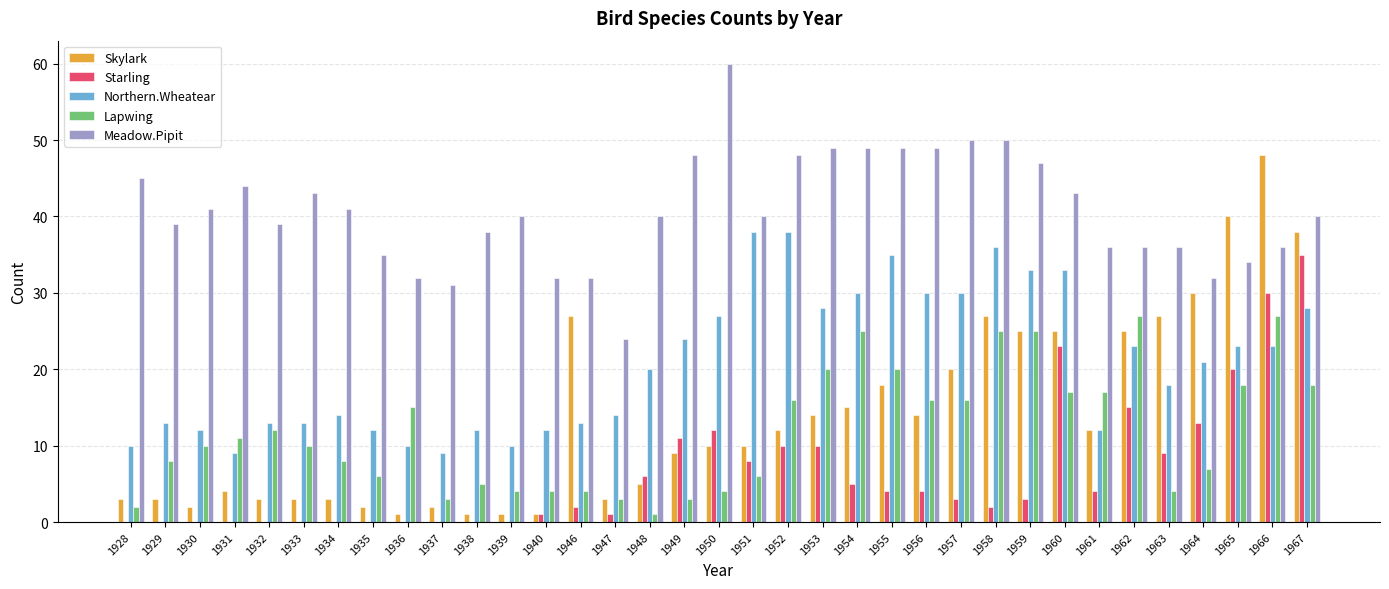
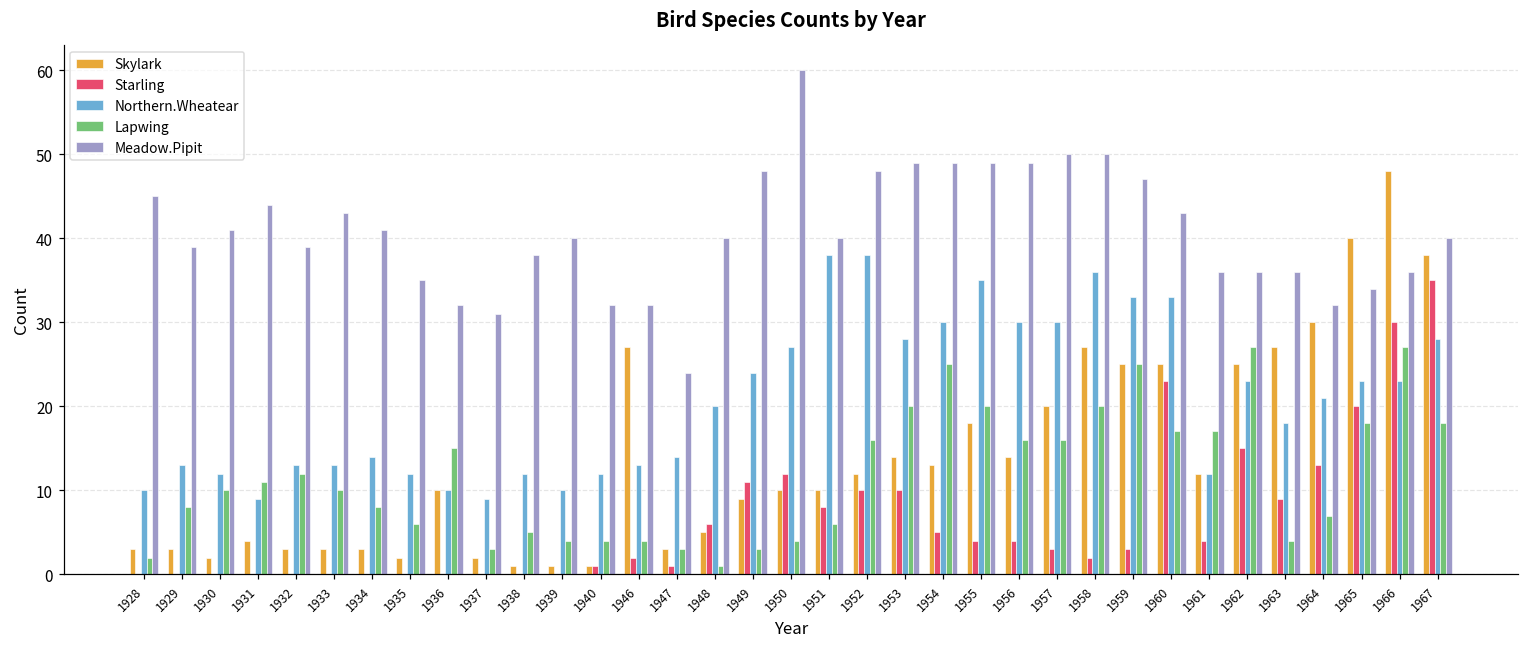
Skylark, 1936: 1 -> 10
Skylark, 1954: 15 -> 13
Lapwing, 1958: 25 -> 20
